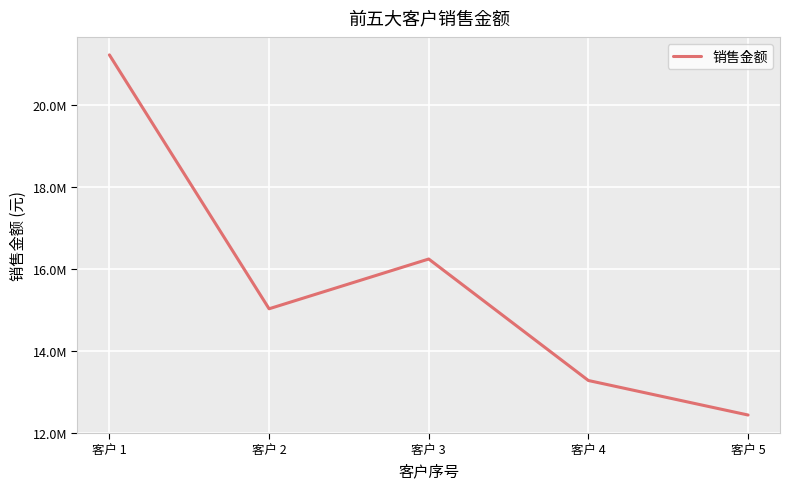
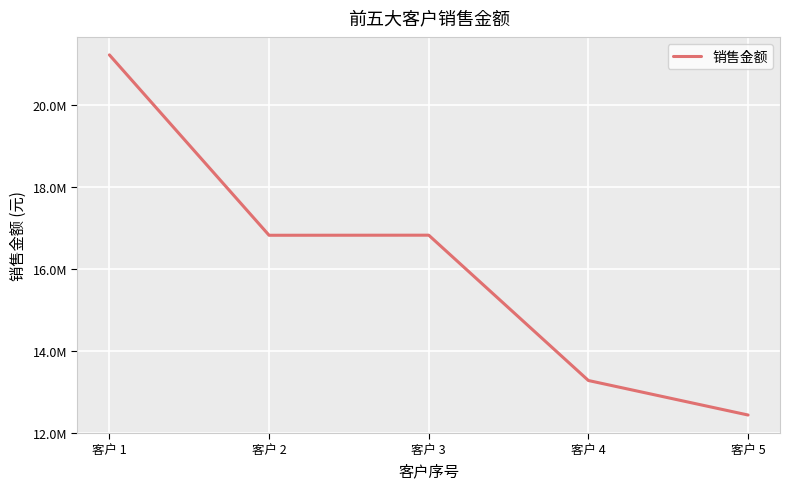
客户 2: 15000000 -> 16800000
客户 3: 16200000 -> 16800000
